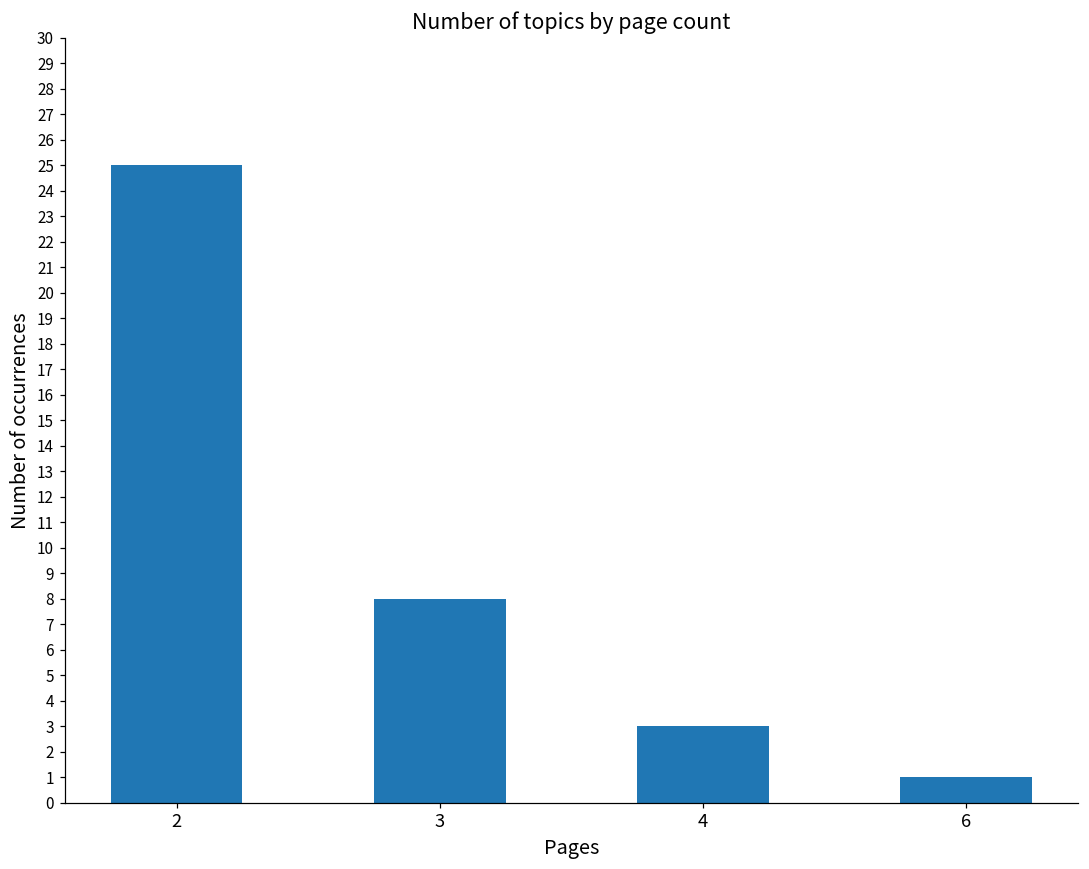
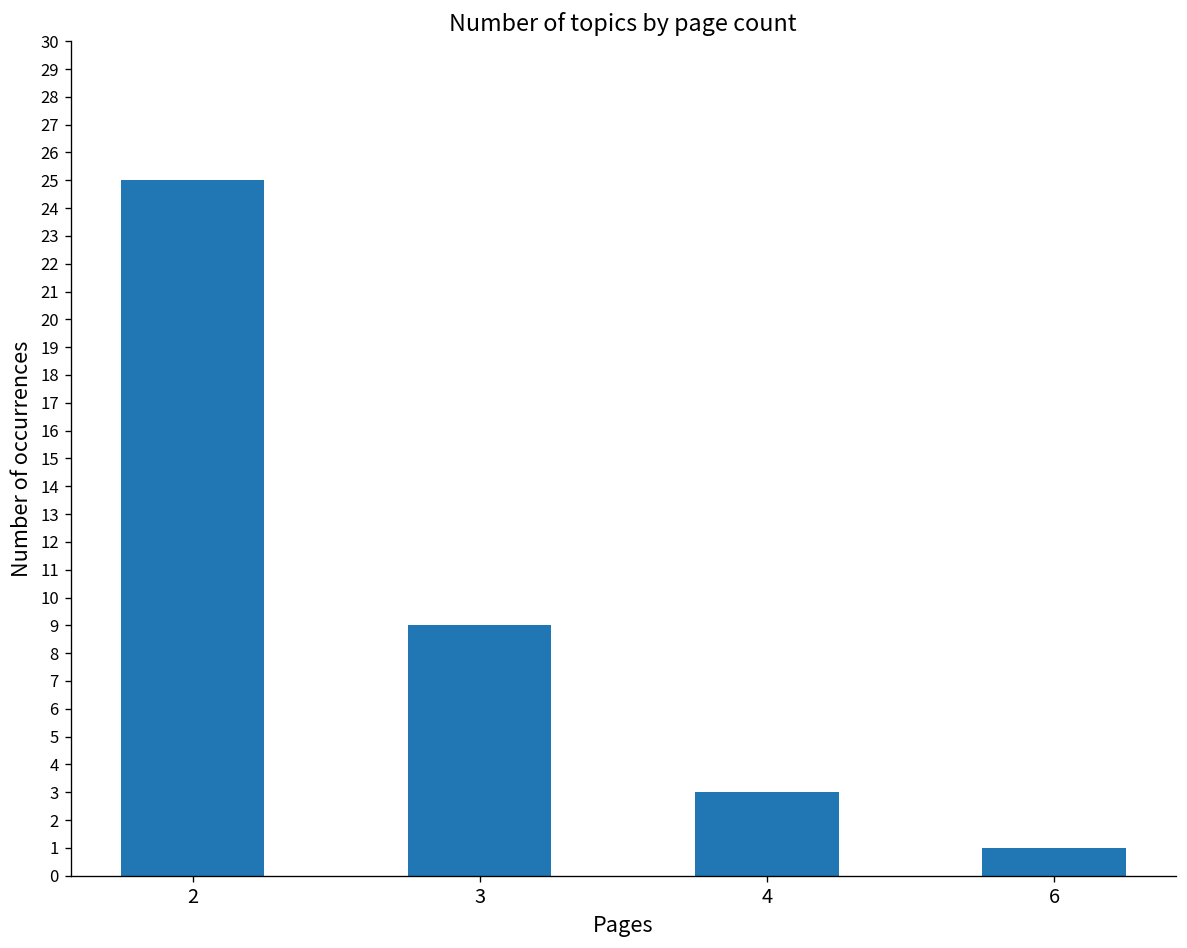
3: 8 -> 9
